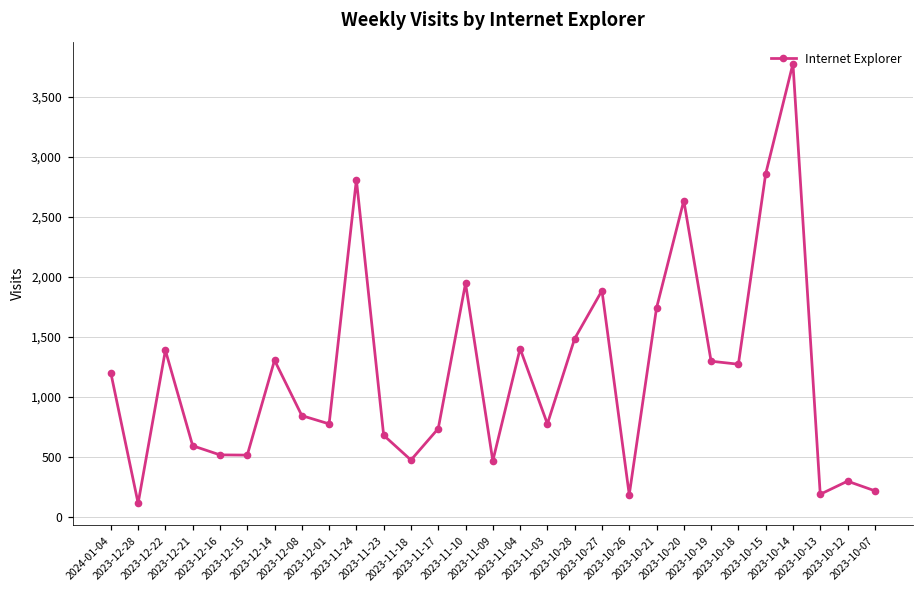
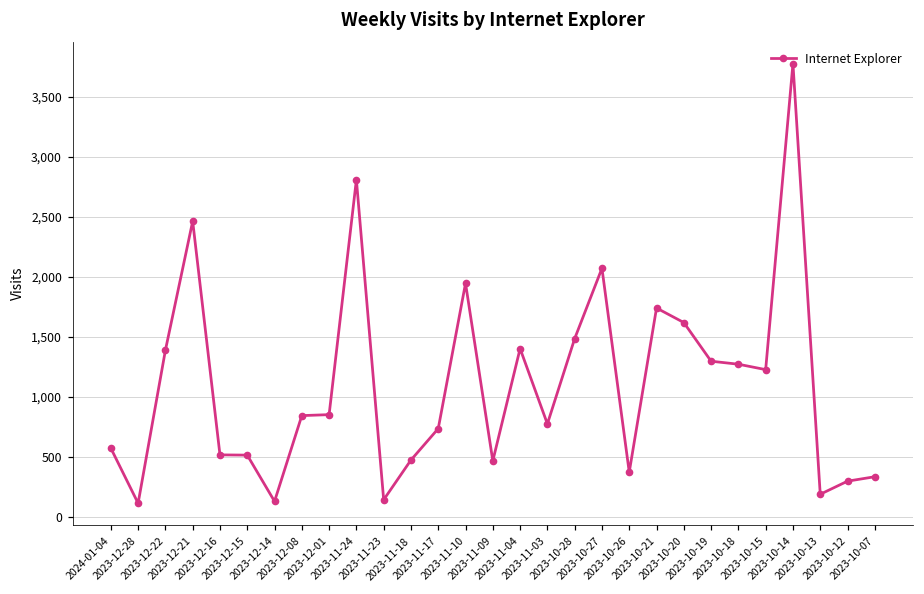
2024-01-04: 1,200 -> 570
2023-12-21: 590 -> 2,460
2023-12-14: 1,300 -> 130
2023-12-01: 770 -> 850
2023-11-23: 680 -> 140
2023-10-27: 1,880 -> 2,070
2023-10-26: 180 -> 370
2023-10-20: 2,630 -> 1,620
2023-10-15: 2,860 -> 1,230
2023-10-07: 220 -> 330
